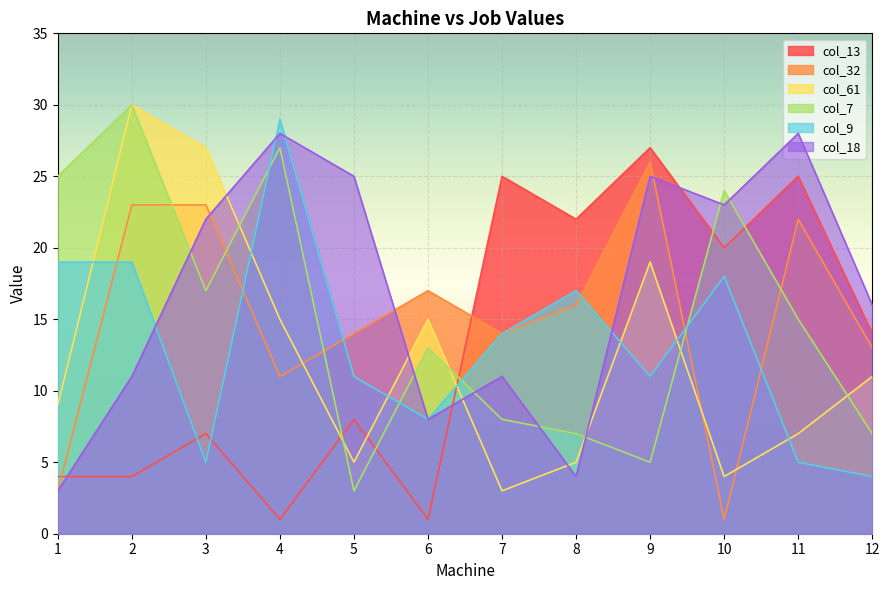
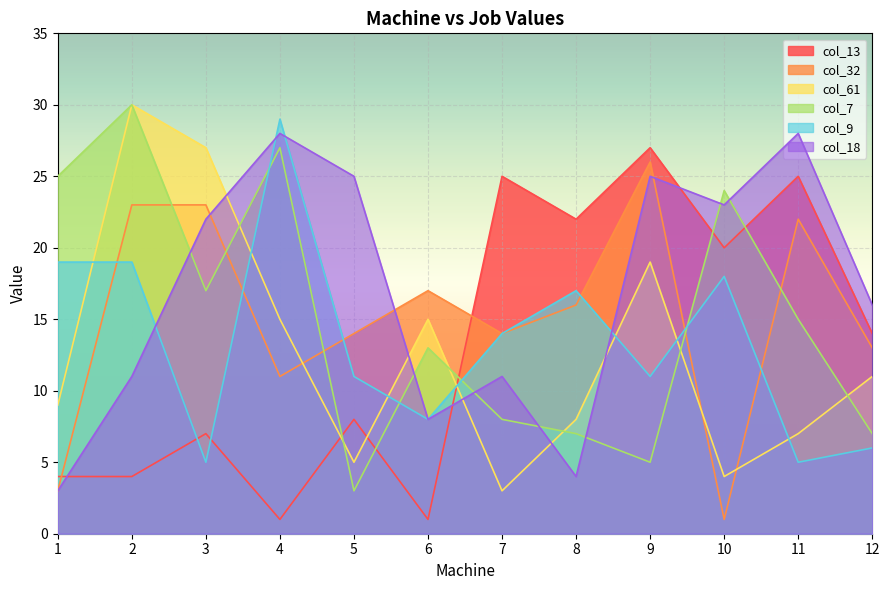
col_61, 8: 5 -> 8
col_9, 12: 4 -> 6
